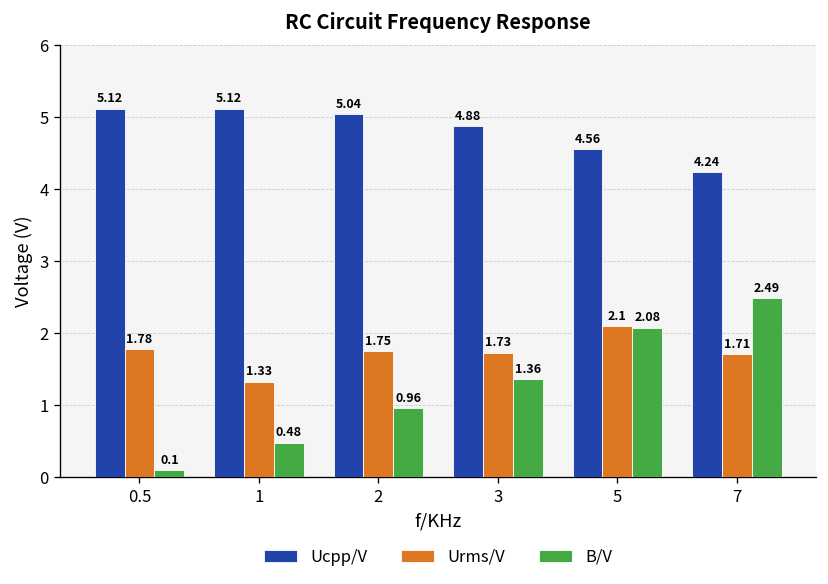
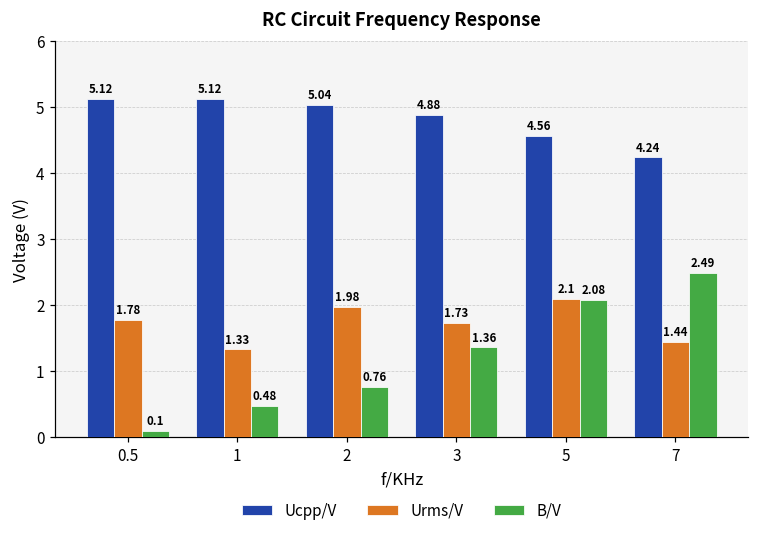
Urms/V, 2: 1.75 -> 1.98
B/V, 2: 0.96 -> 0.76
Urms/V, 7: 1.71 -> 1.44
